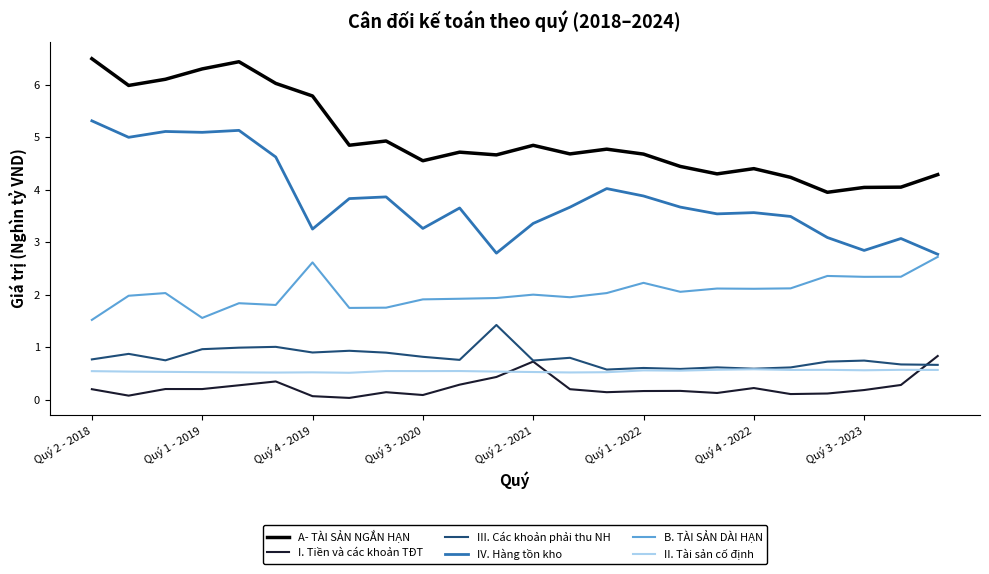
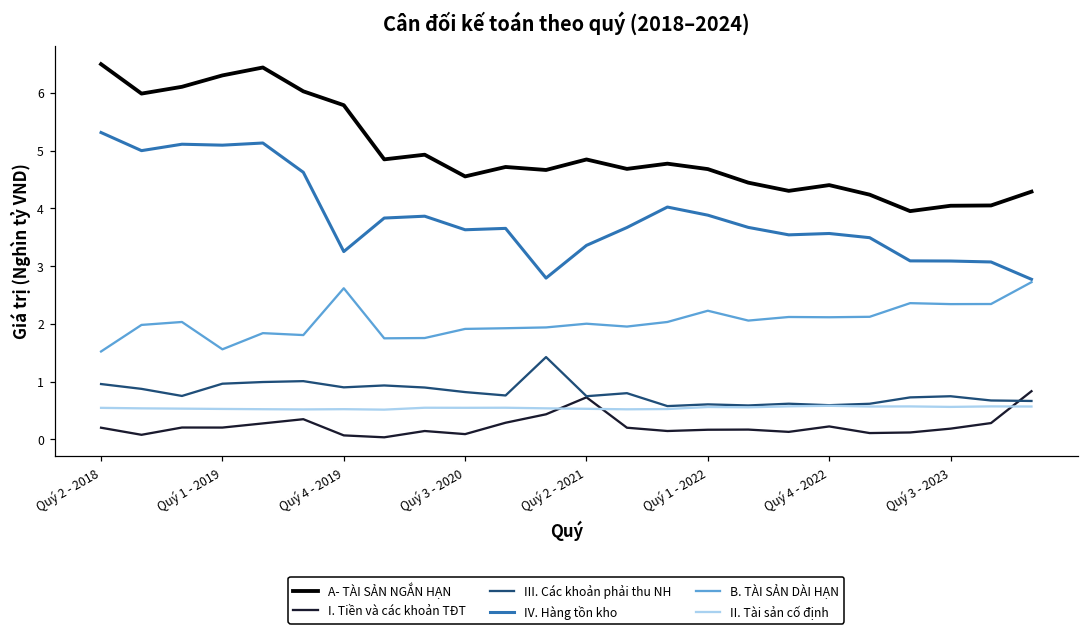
III. Các khoản phải thu NH, Quý 2 - 2018: 0.8 -> 1.0
IV. Hàng tồn kho, Quý 3 - 2020: 3.3 -> 3.6
IV. Hàng tồn kho, Quý 3 - 2023: 2.8 -> 3.1
